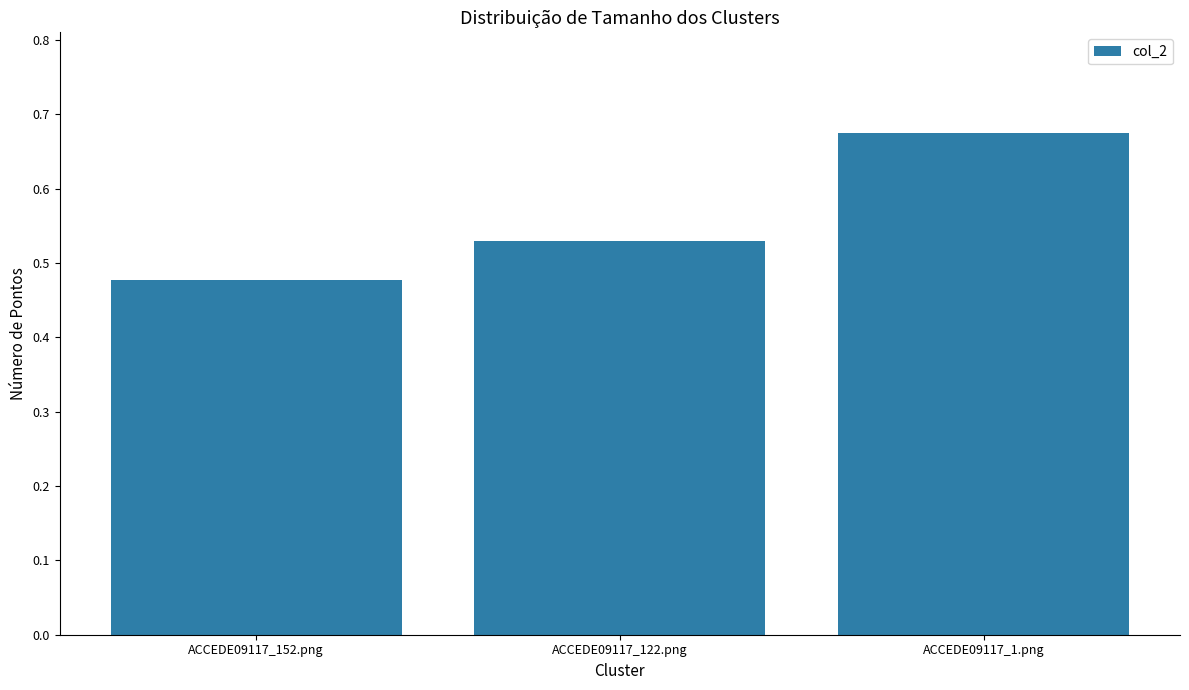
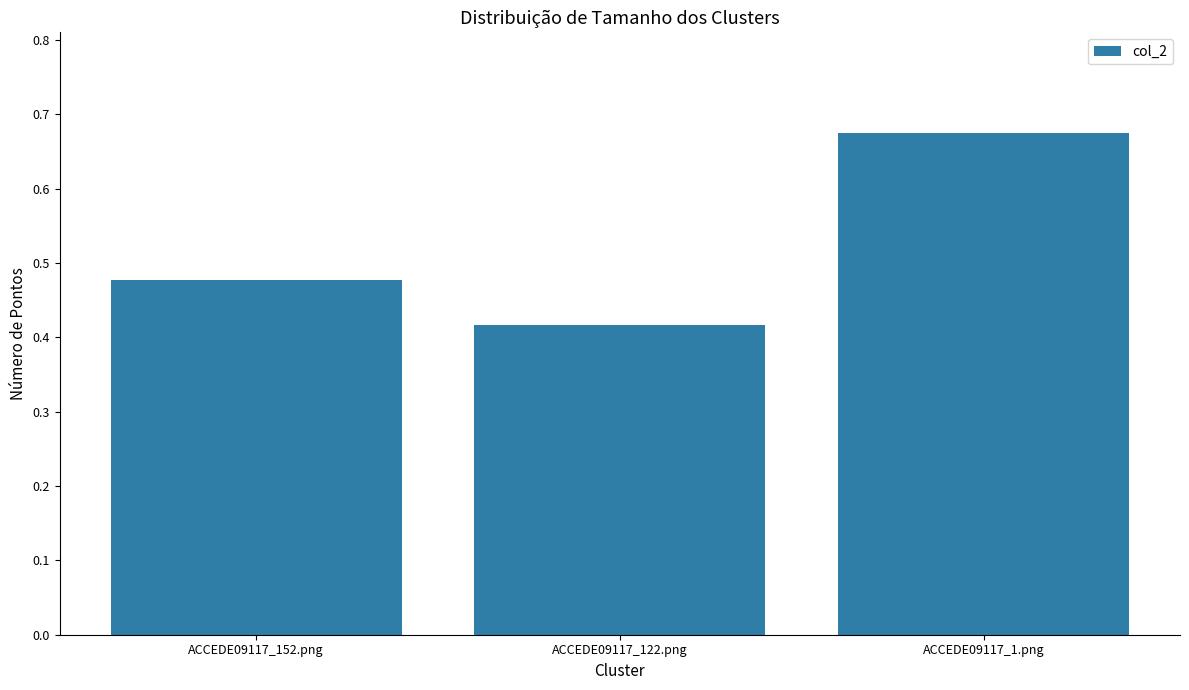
ACCEDE09117_122.png: 0.53 -> 0.42
